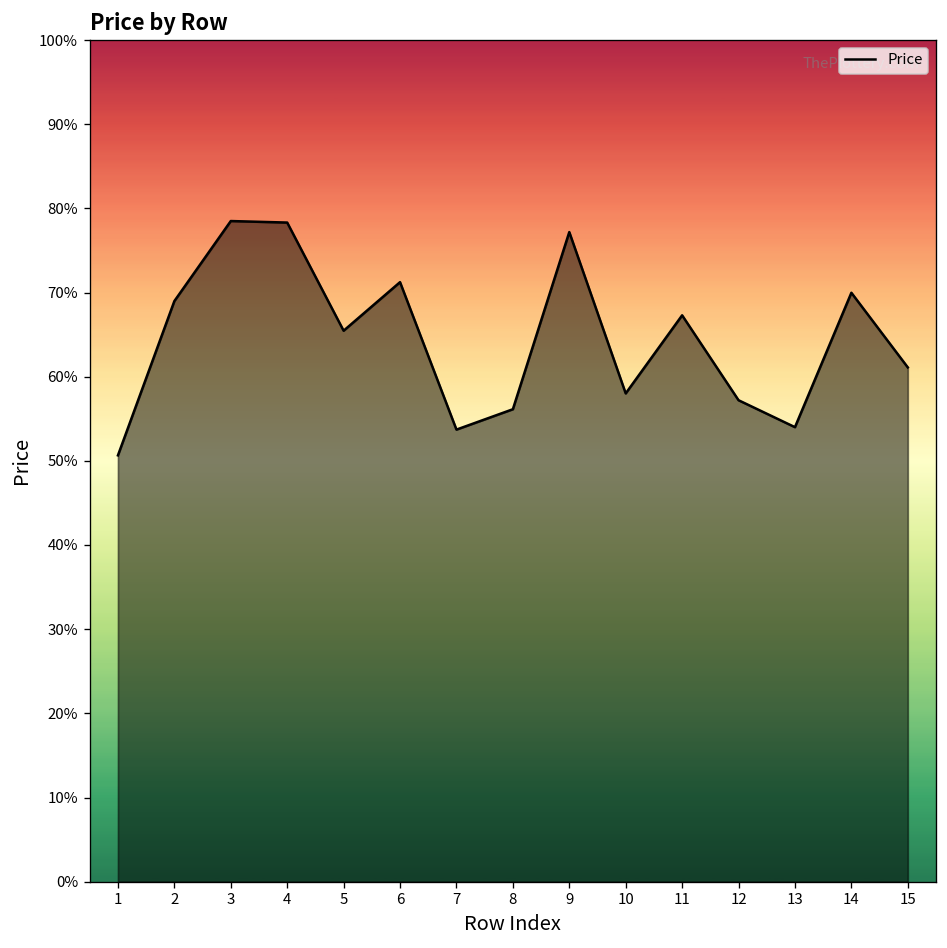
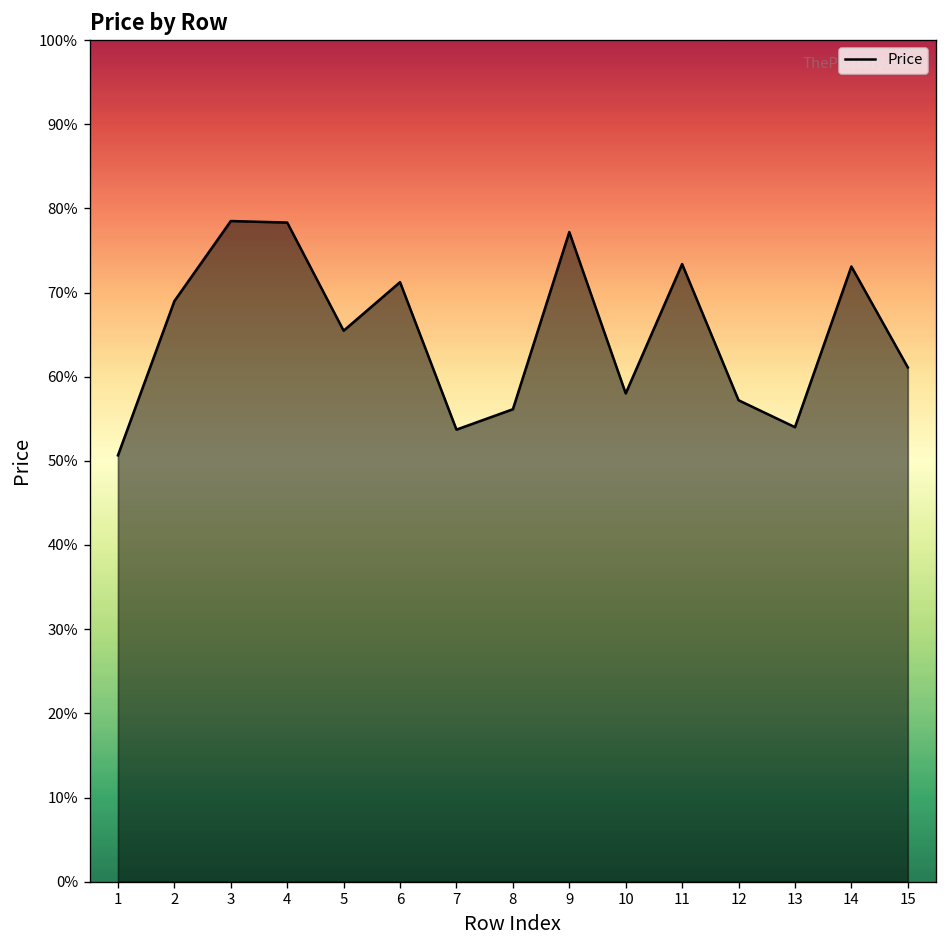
11: 67% -> 73%
14: 70% -> 73%
